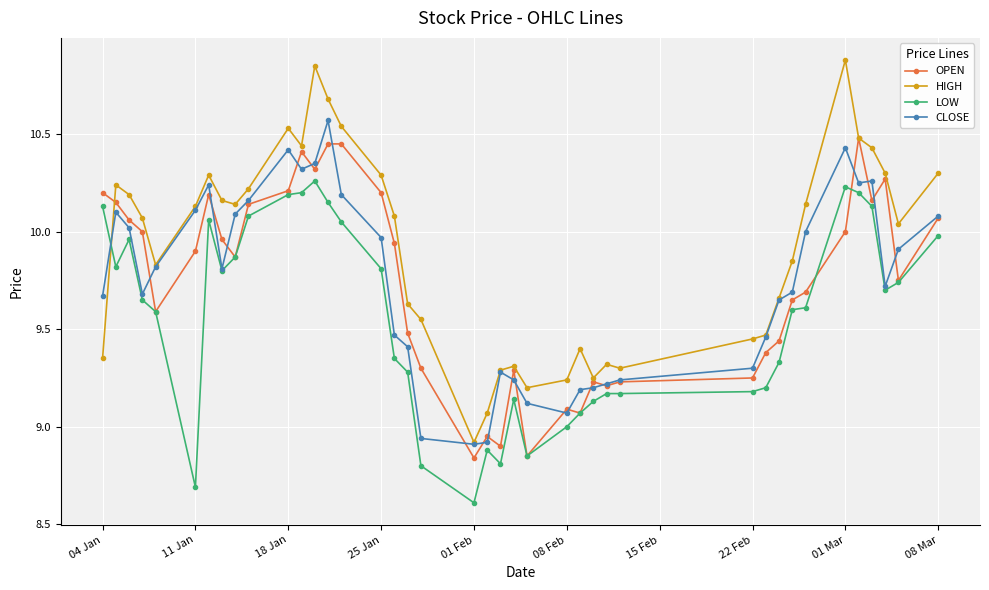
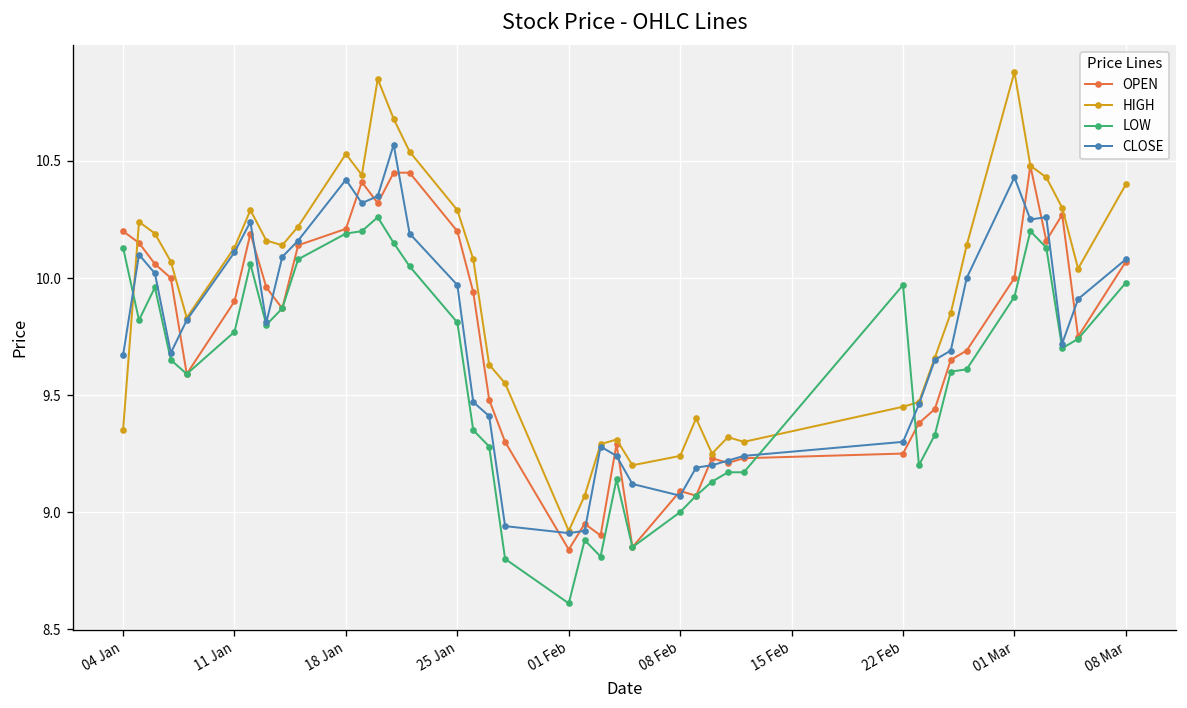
LOW, 11 Jan: 8.69 -> 9.77
LOW, 22 Feb: 9.18 -> 9.97
LOW, 01 Mar: 10.23 -> 9.92
HIGH, 08 Mar: 10.3 -> 10.4
